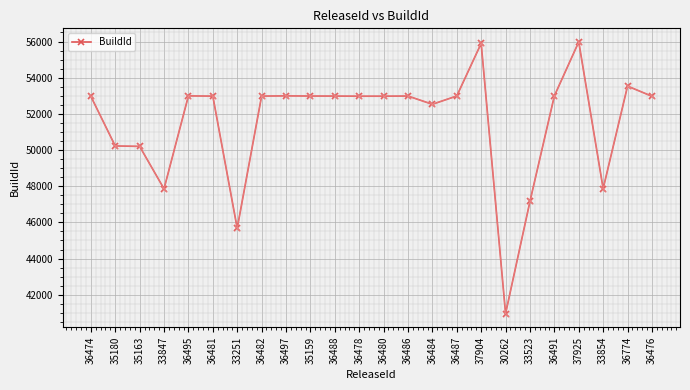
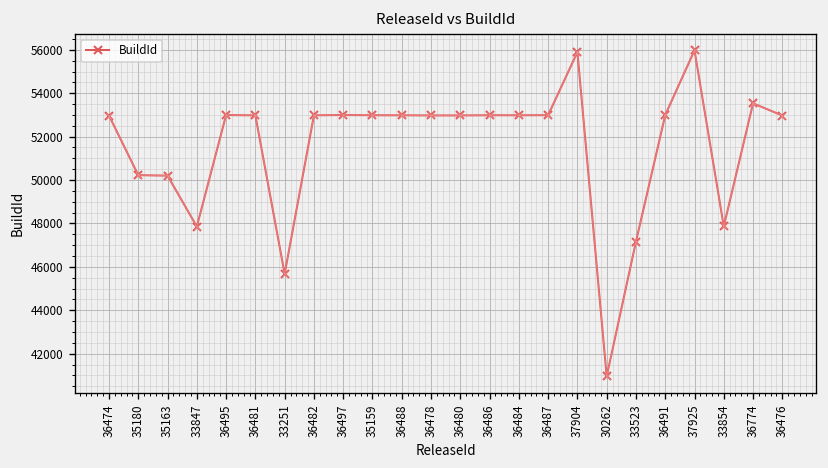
36484: 52500 -> 53000
